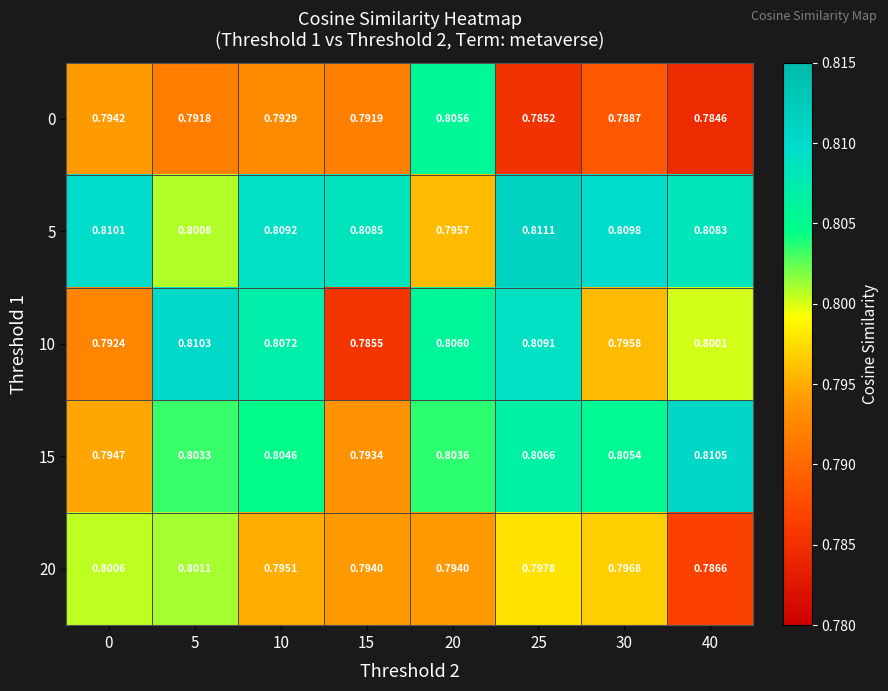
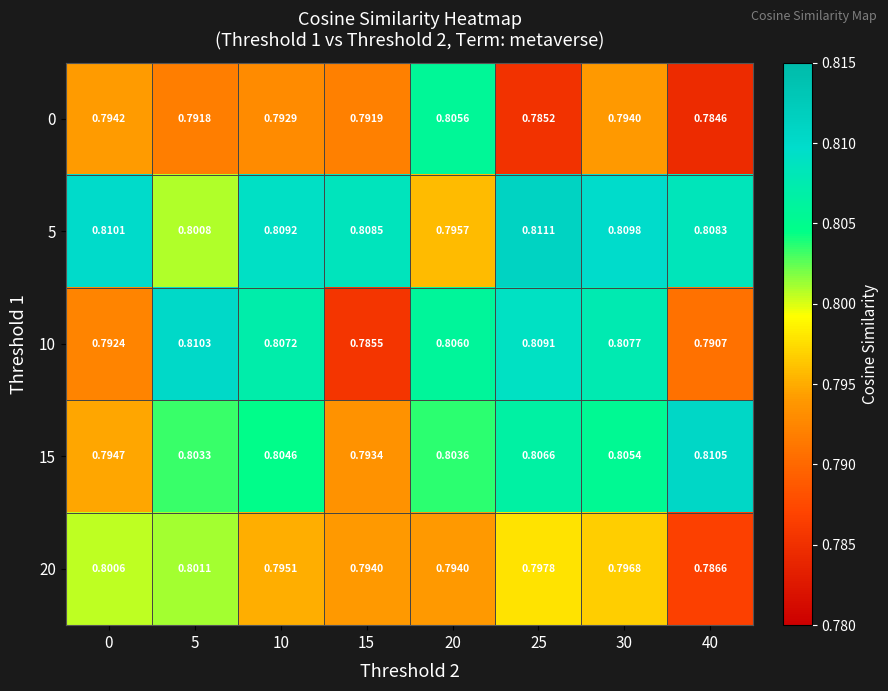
0, 30: 0.7887 -> 0.7940
10, 30: 0.7958 -> 0.8077
10, 40: 0.8001 -> 0.7907
